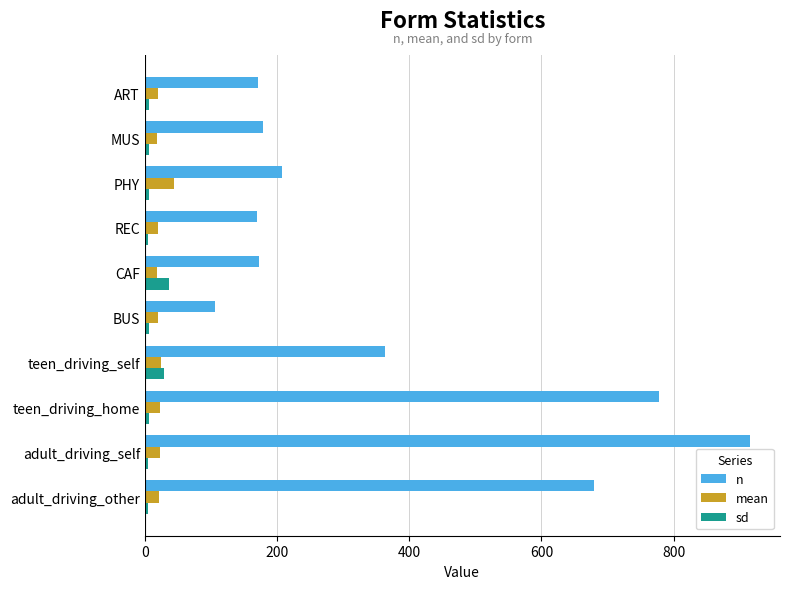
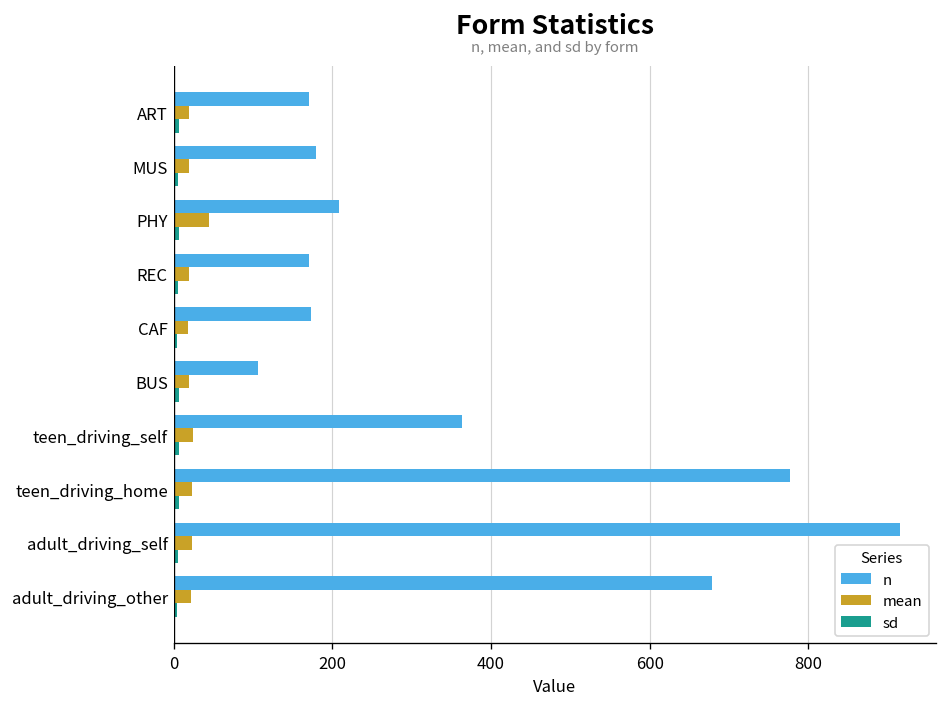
sd, CAF: 40 -> 0
sd, teen_driving_self: 30 -> 10
